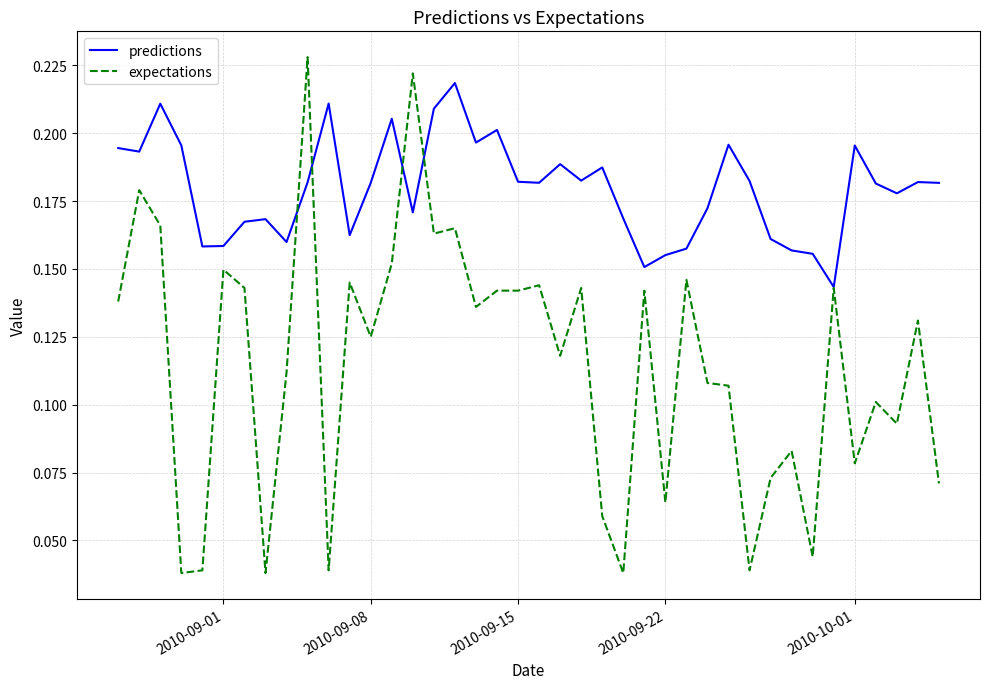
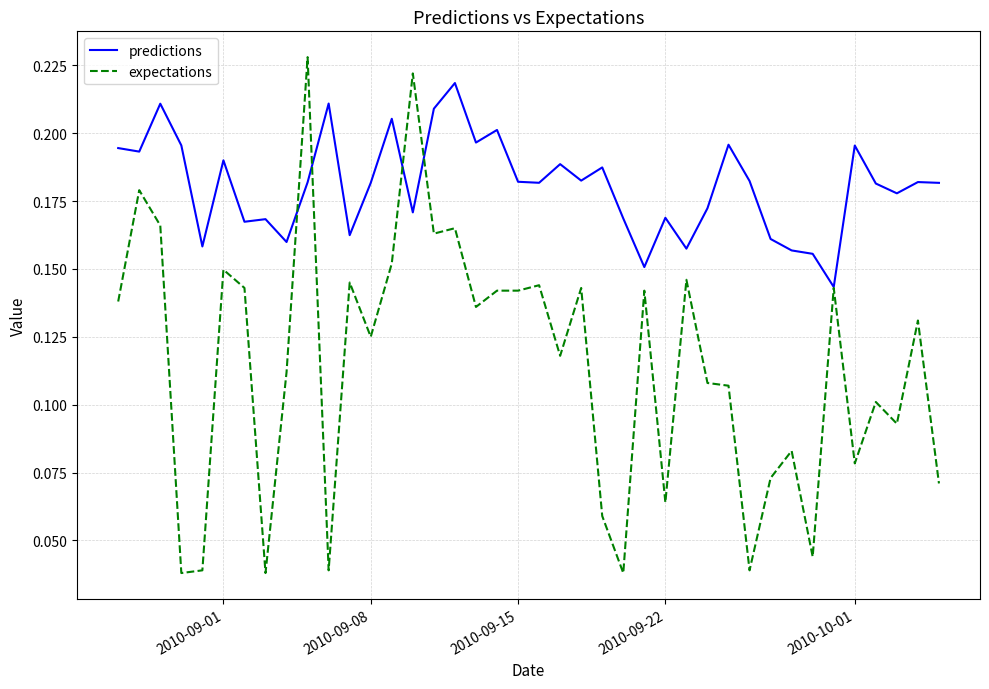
predictions, 2010-09-01: 0.158 -> 0.190
predictions, 2010-09-22: 0.155 -> 0.169
